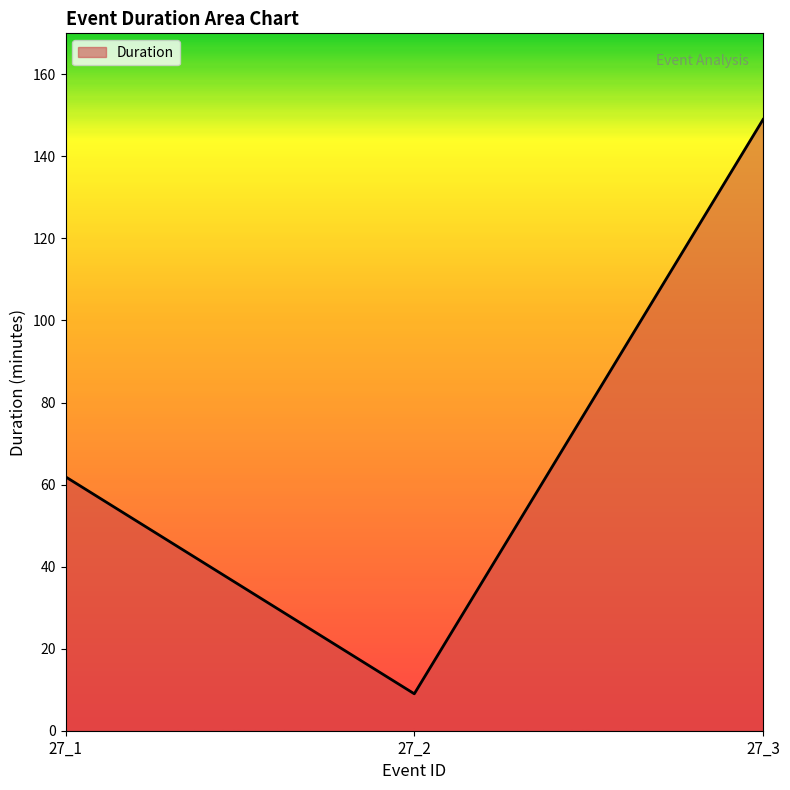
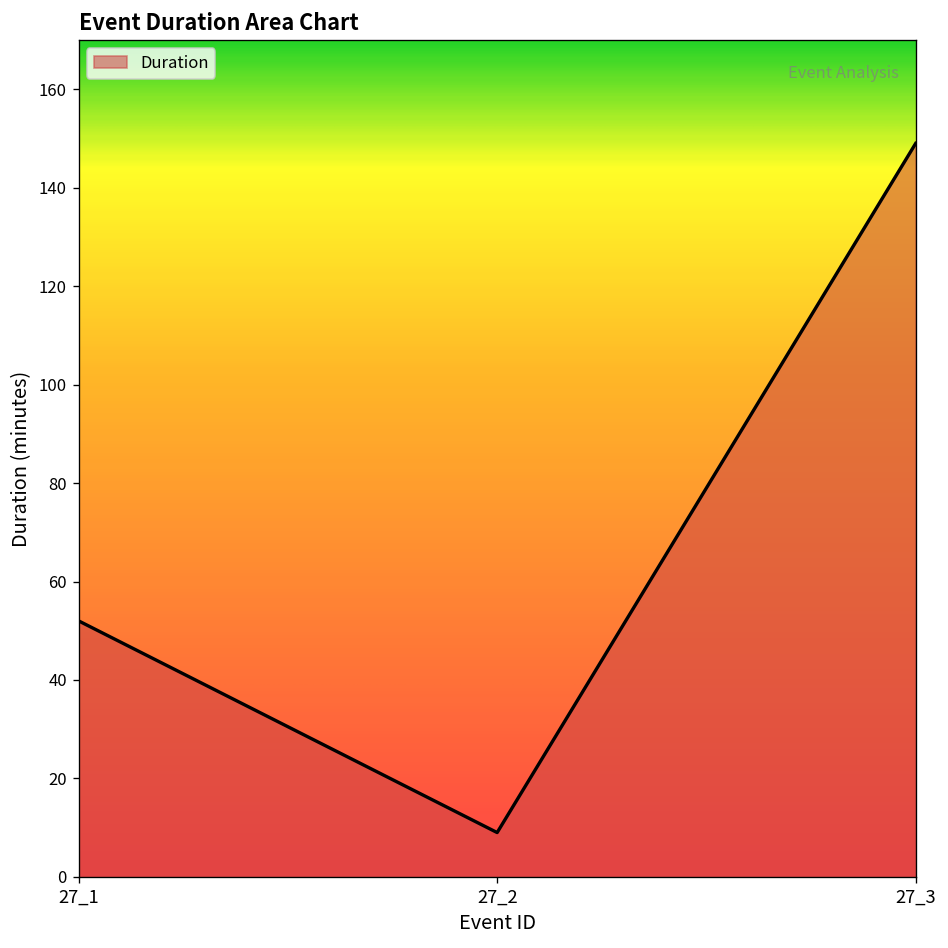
27_1: 62 -> 52
